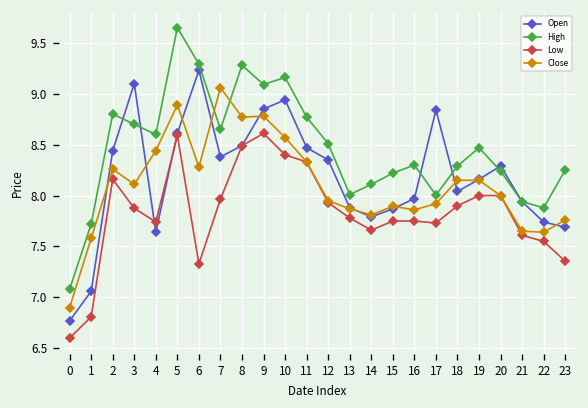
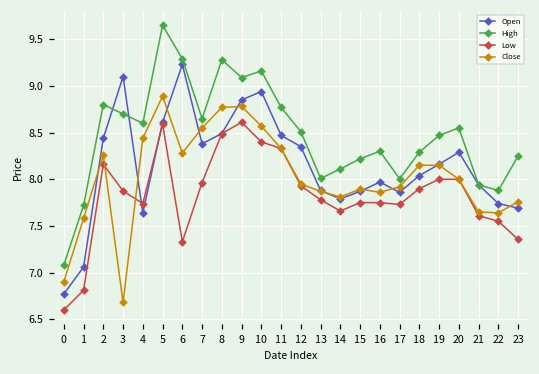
Close, 3: 8.1 -> 6.7
Close, 7: 9.1 -> 8.6
Open, 17: 8.8 -> 7.9
High, 20: 8.2 -> 8.6
